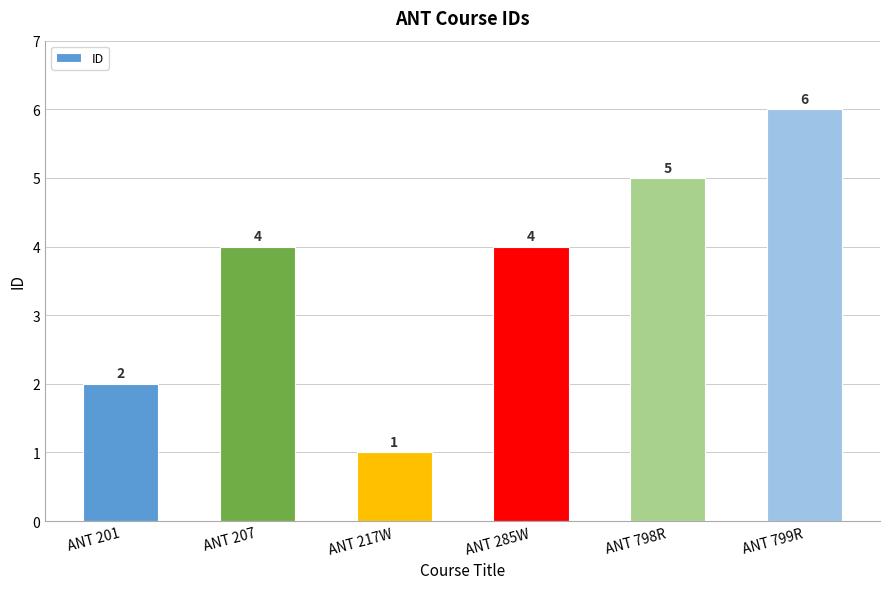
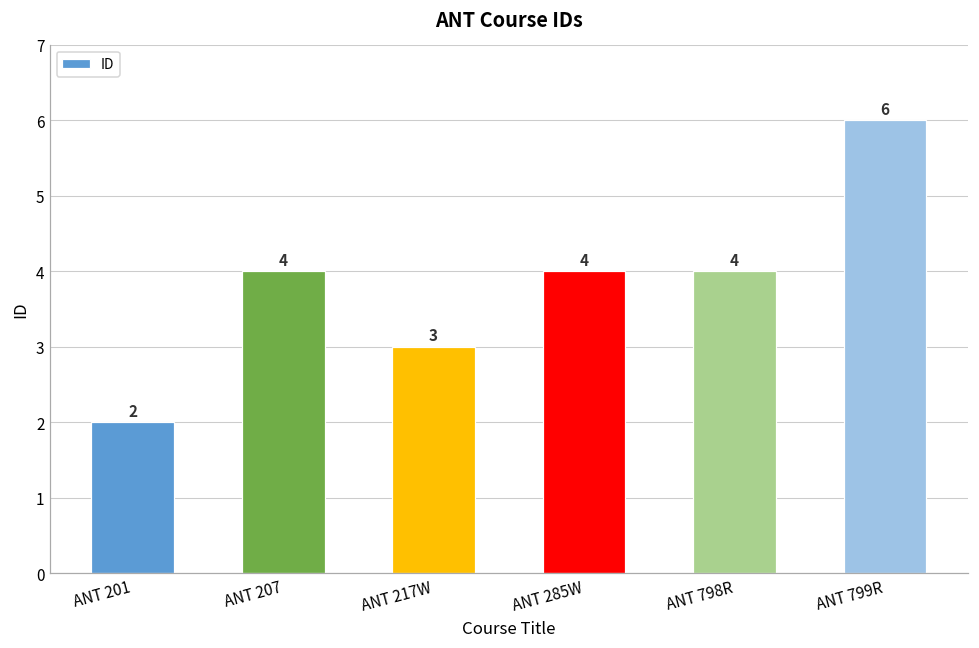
ANT 217W: 1 -> 3
ANT 798R: 5 -> 4
